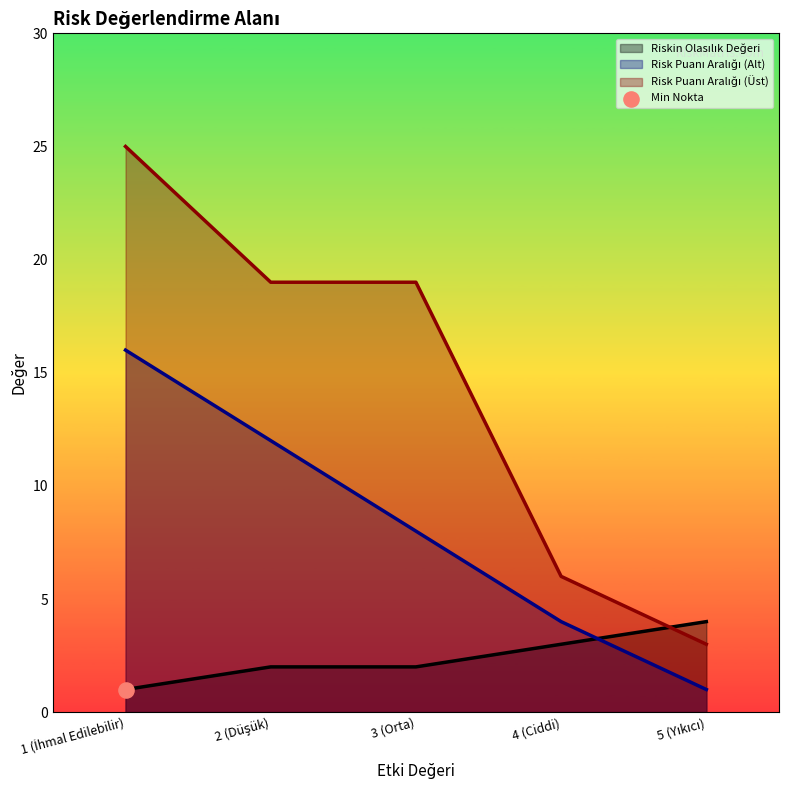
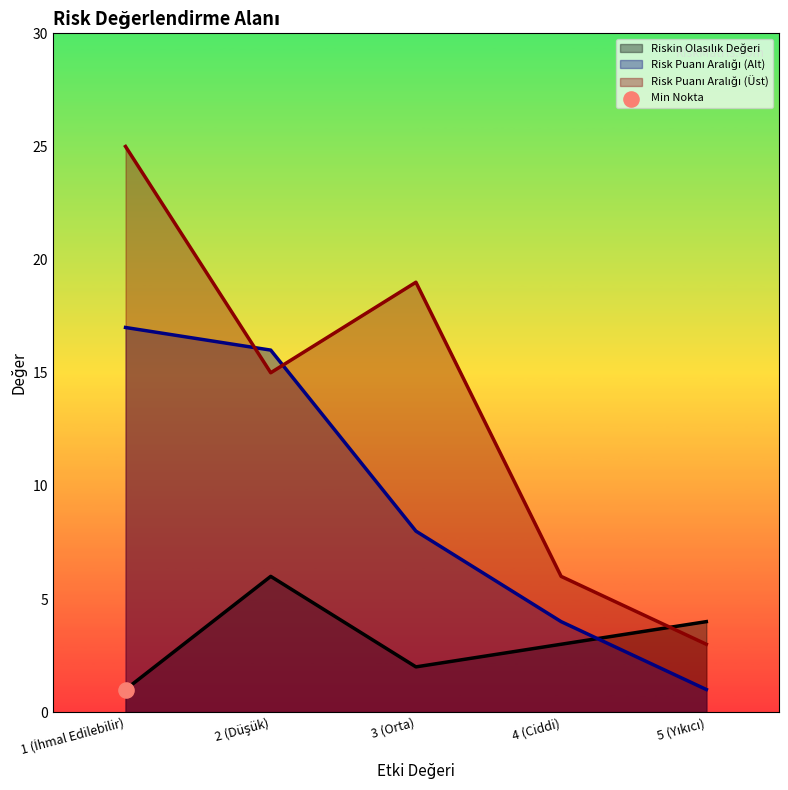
Risk Puanı Aralığı (Alt), 1 (İhmal Edilebilir): 16 -> 17
Riskin Olasılık Değeri, 2 (Düşük): 2 -> 6
Risk Puanı Aralığı (Alt), 2 (Düşük): 12 -> 16
Risk Puanı Aralığı (Üst), 2 (Düşük): 19 -> 15
